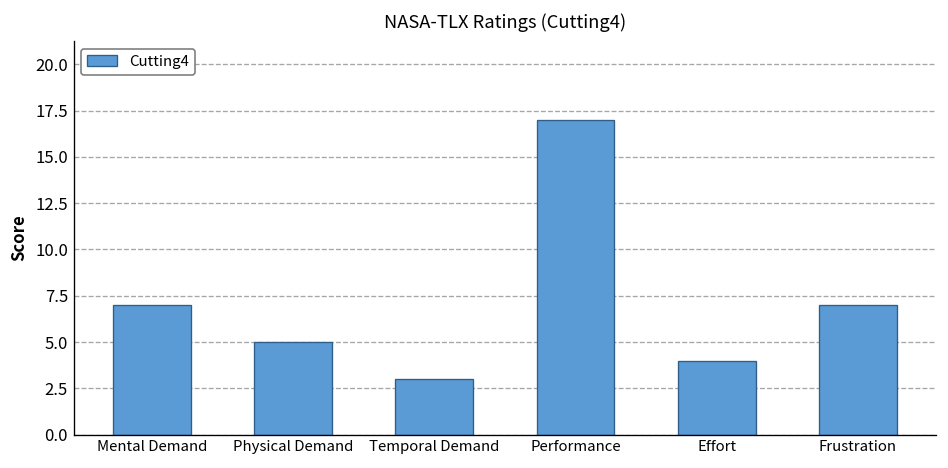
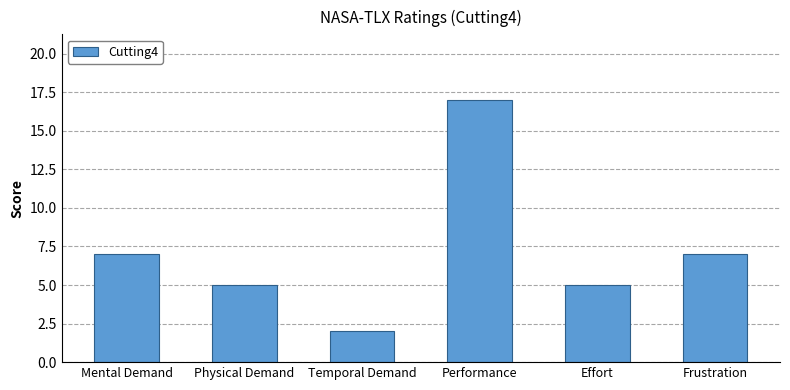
Temporal Demand: 3 -> 2
Effort: 4 -> 5
